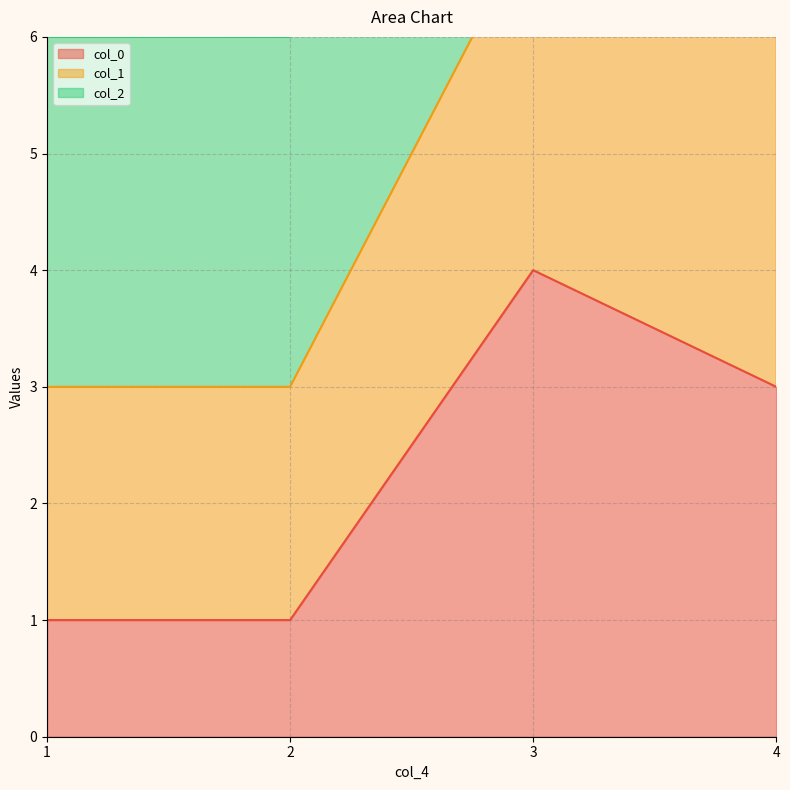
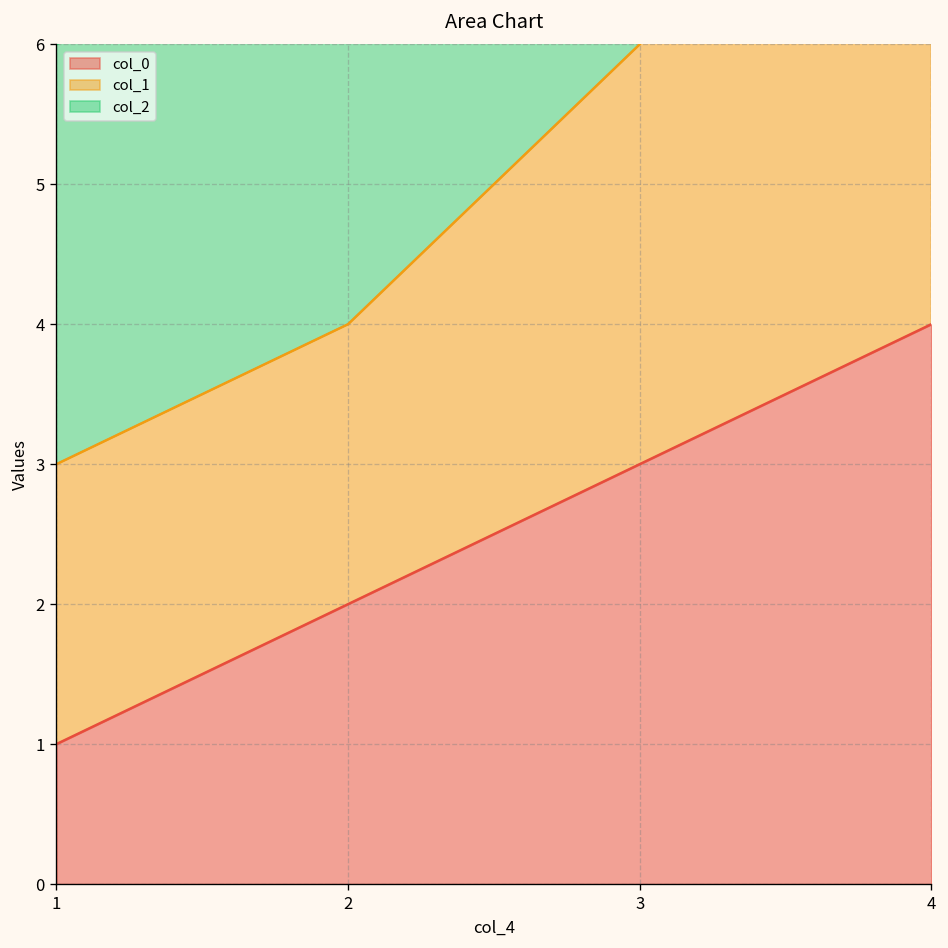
col_0, 2: 1 -> 2
col_0, 3: 4 -> 3
col_0, 4: 3 -> 4
